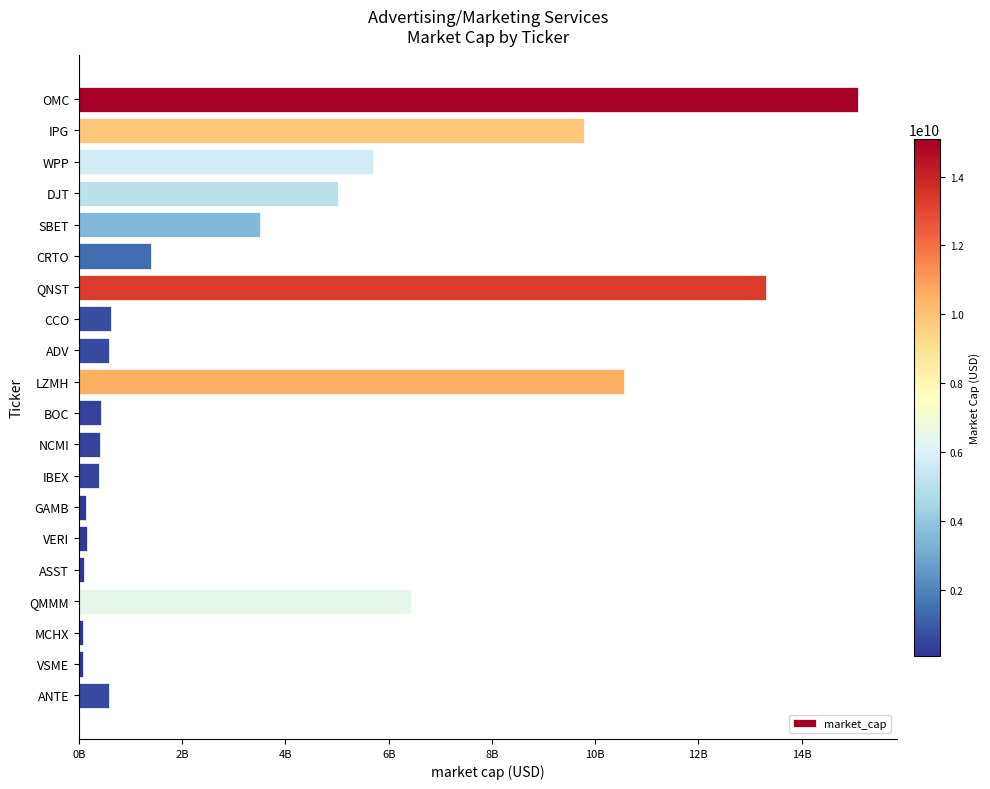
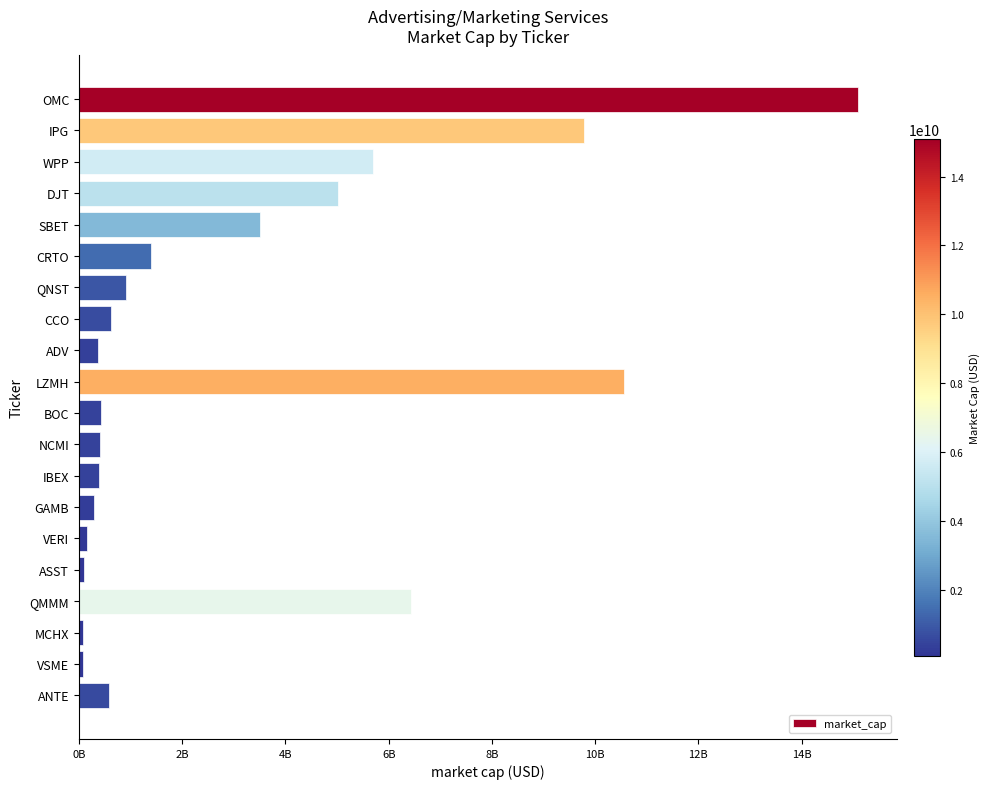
QNST: 13300000000 -> 900000000
ADV: 600000000 -> 400000000
GAMB: 100000000 -> 300000000
